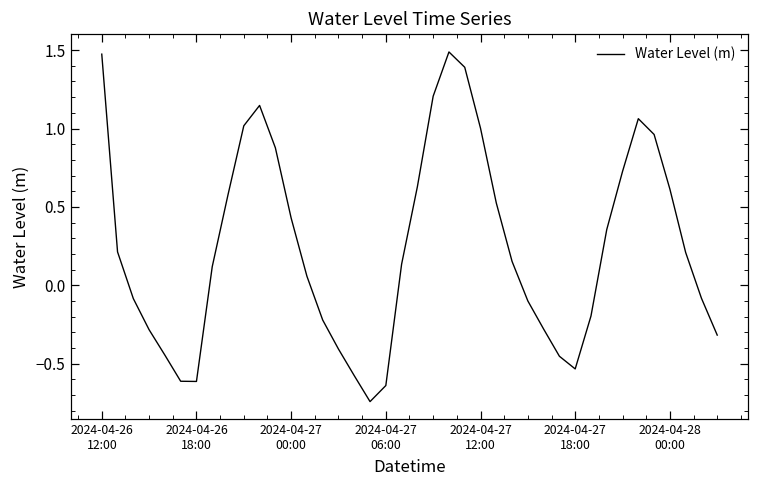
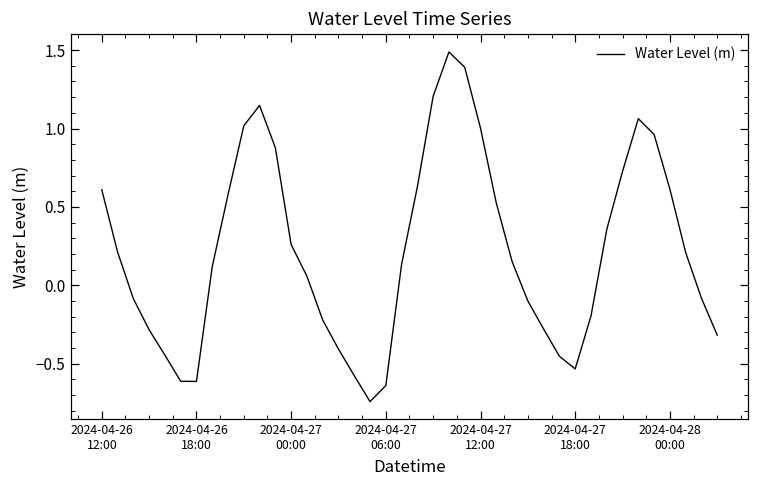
2024-04-26 12:00: 1.47 -> 0.61
2024-04-27 00:00: 0.43 -> 0.26
